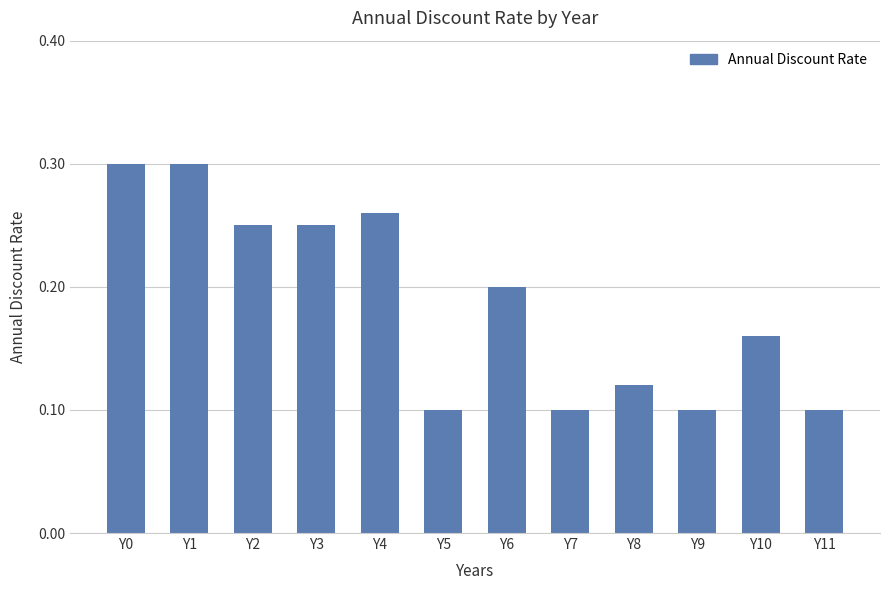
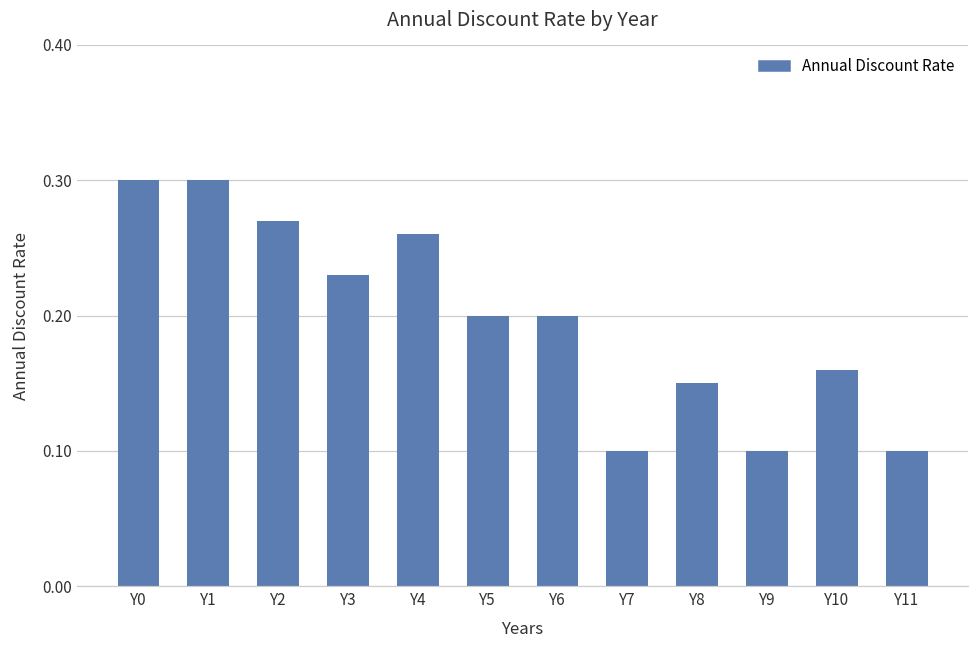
Y2: 0.25 -> 0.27
Y3: 0.25 -> 0.23
Y5: 0.1 -> 0.2
Y8: 0.12 -> 0.15
